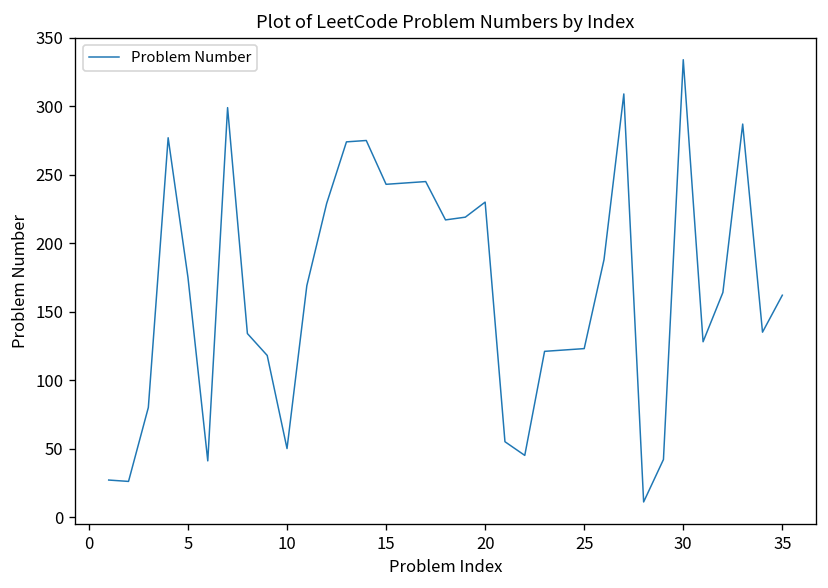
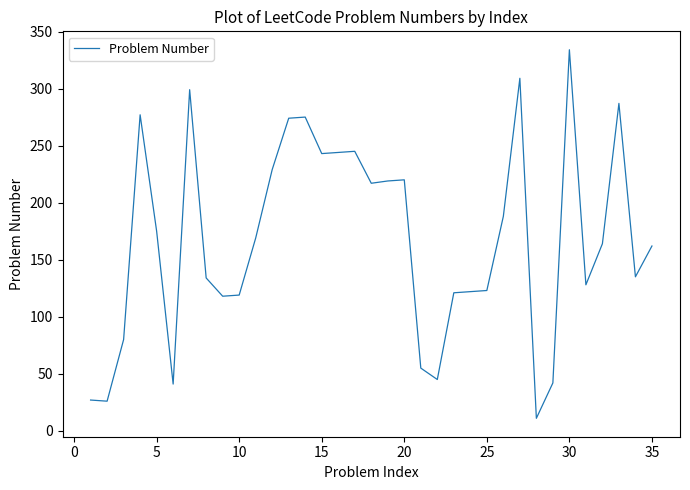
10: 50 -> 119
20: 230 -> 220
